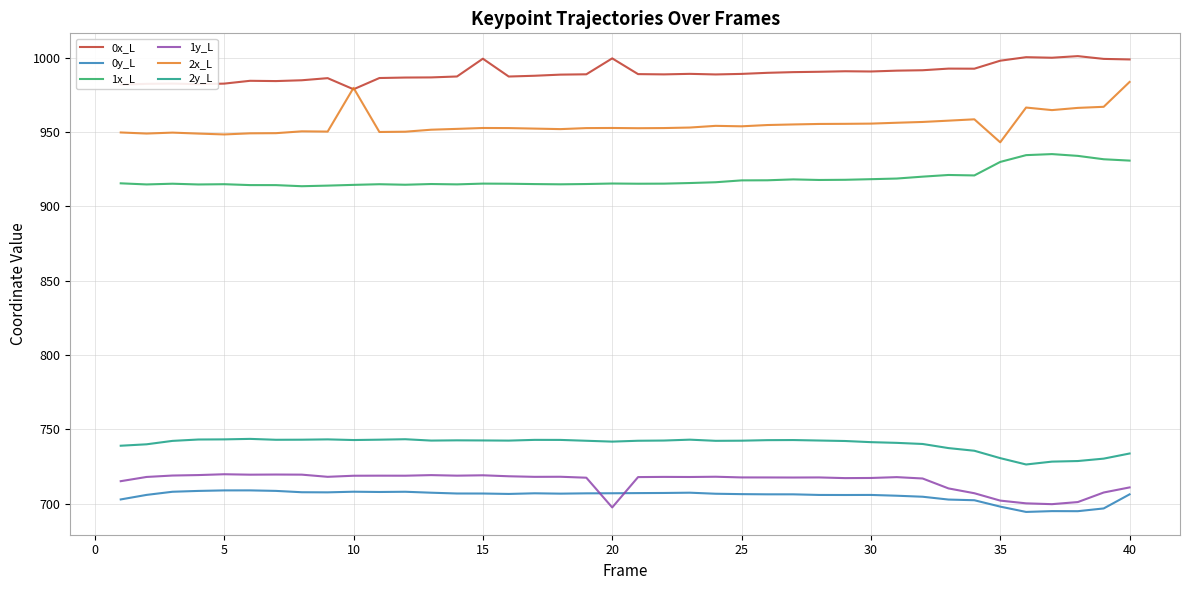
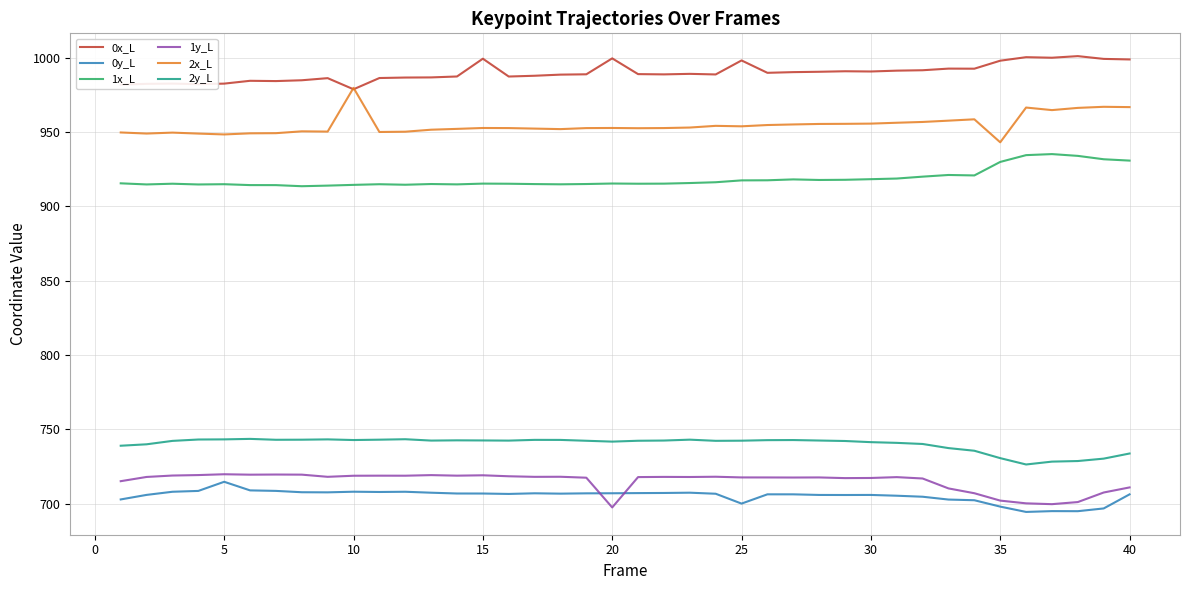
0y_L, 5: 709 -> 715
0x_L, 25: 989 -> 998
0y_L, 25: 706 -> 700
2x_L, 40: 984 -> 967
